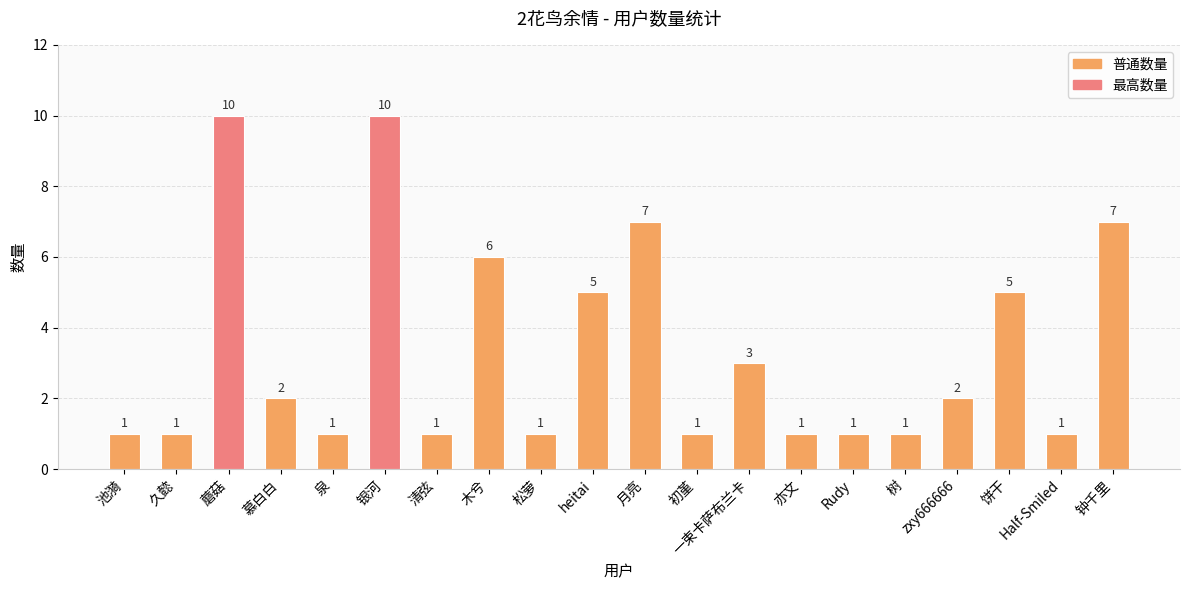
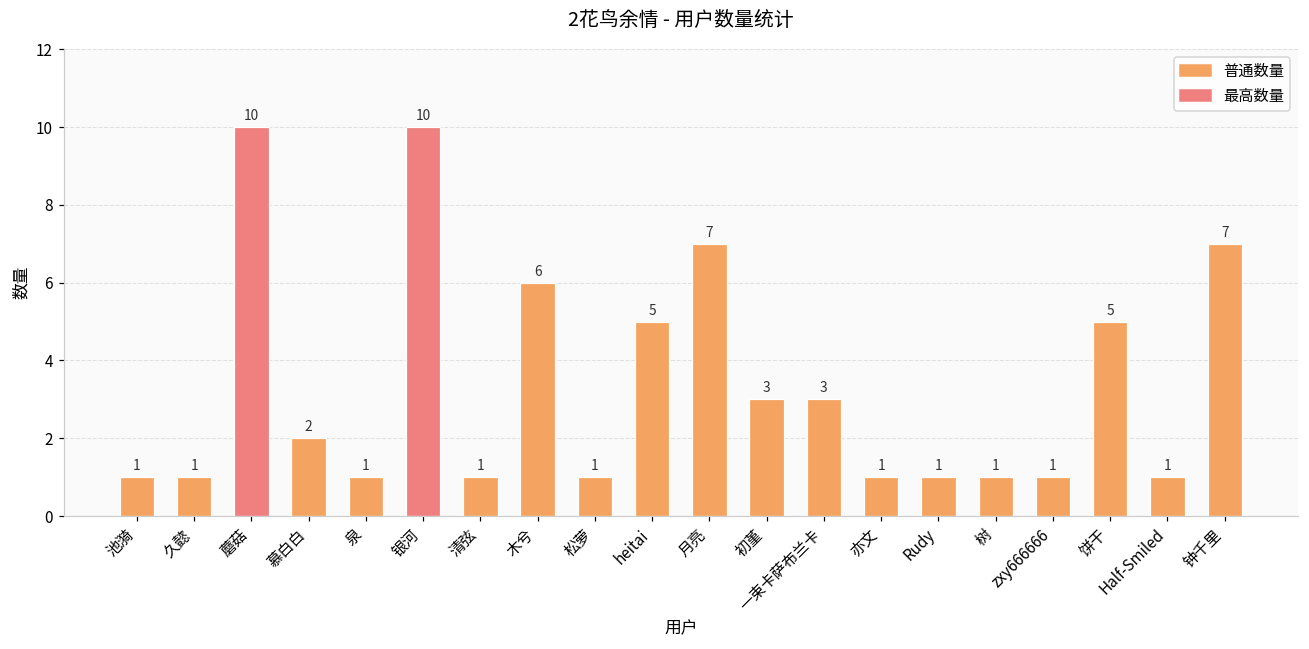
初堇: 1 -> 3
zxy666666: 2 -> 1
